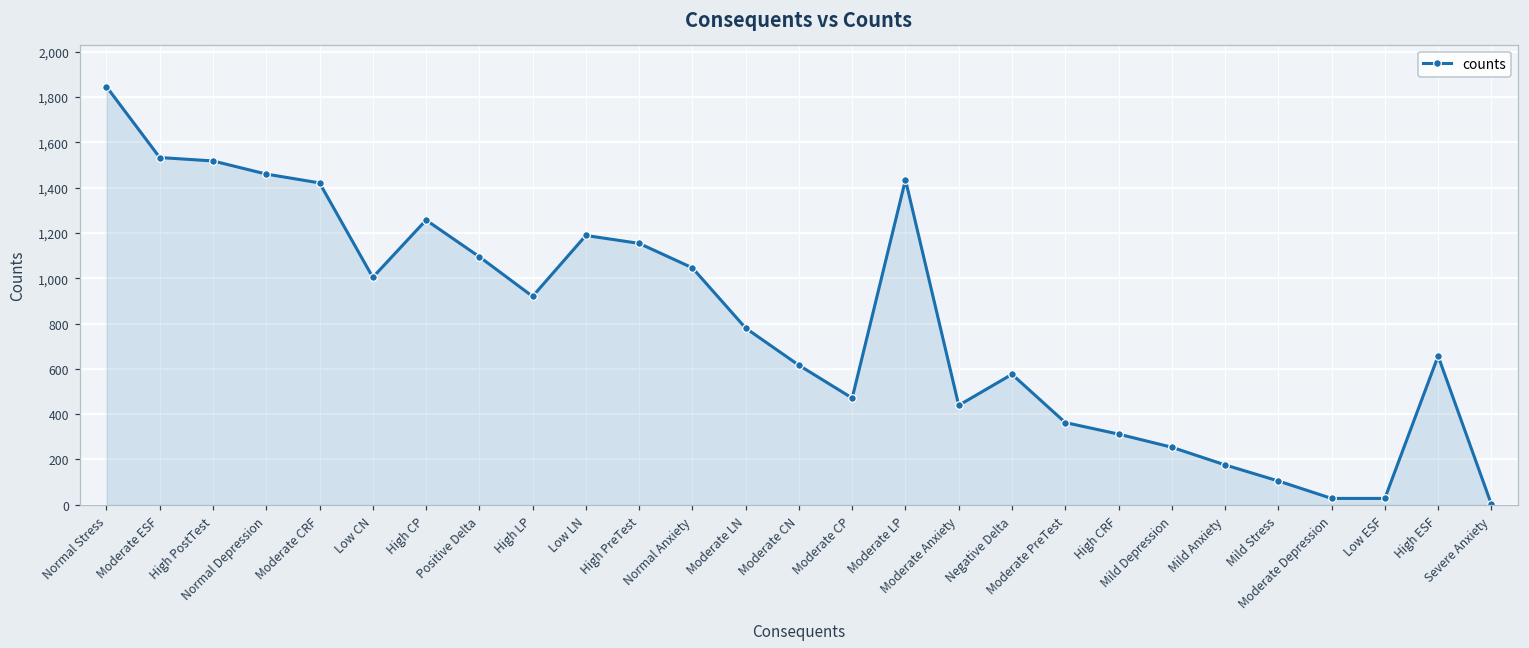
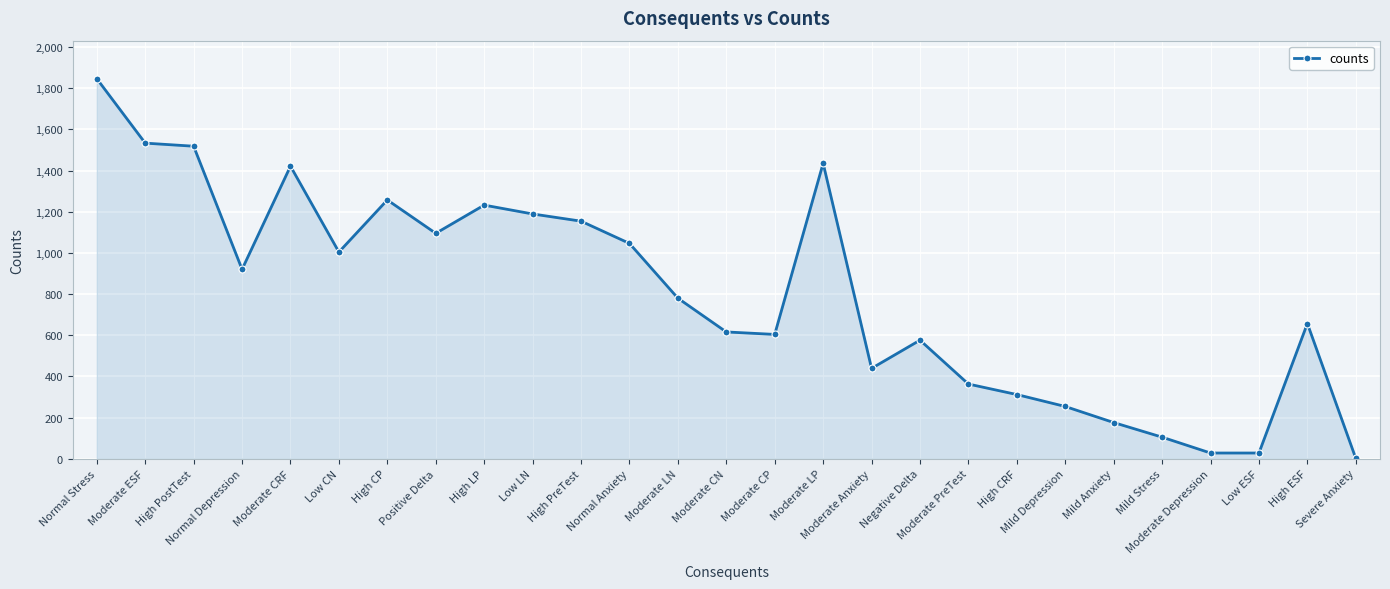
Normal Depression: 1,460 -> 920
High LP: 920 -> 1,230
Moderate CP: 470 -> 600
